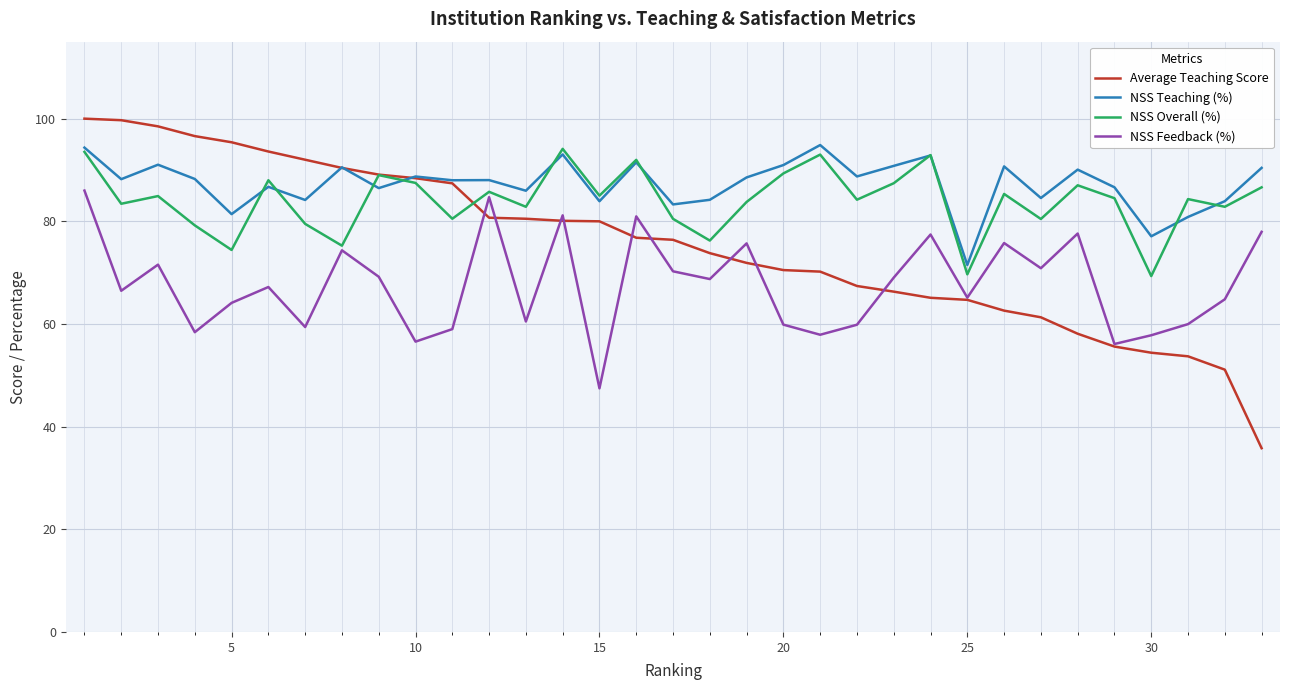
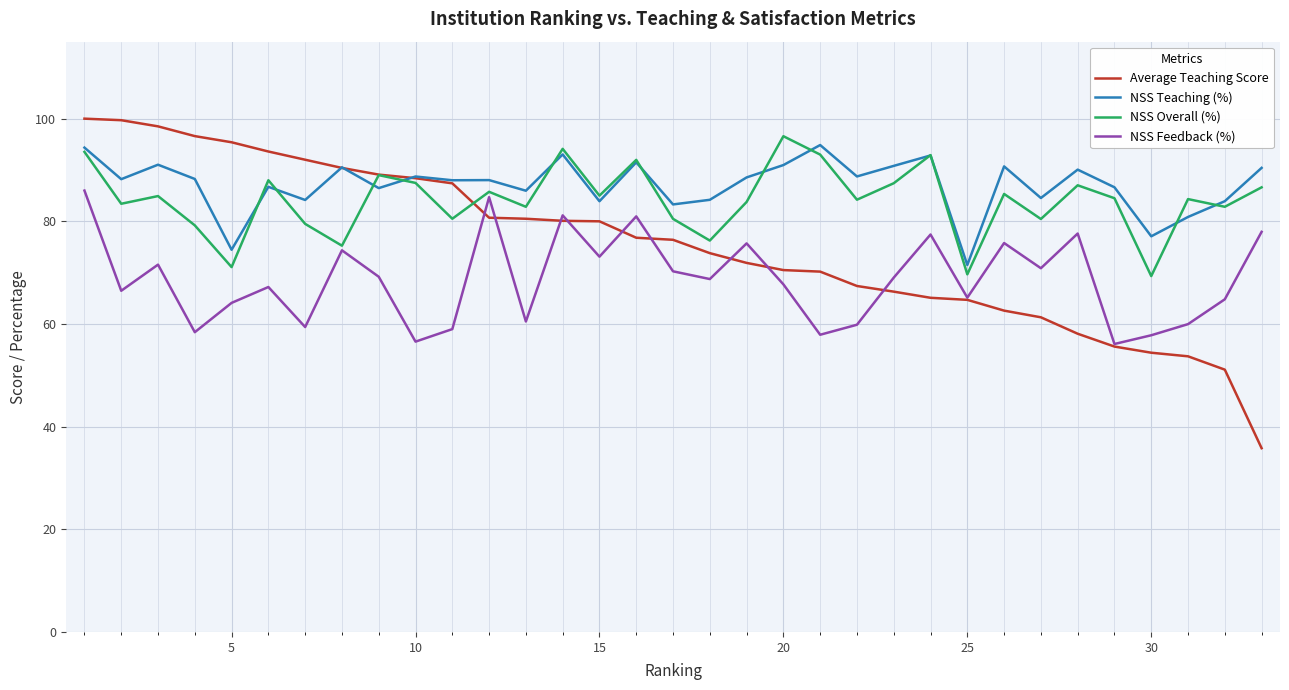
NSS Teaching (%), 5: 81 -> 74
NSS Overall (%), 5: 74 -> 71
NSS Feedback (%), 15: 47 -> 73
NSS Overall (%), 20: 89 -> 97
NSS Feedback (%), 20: 60 -> 68
